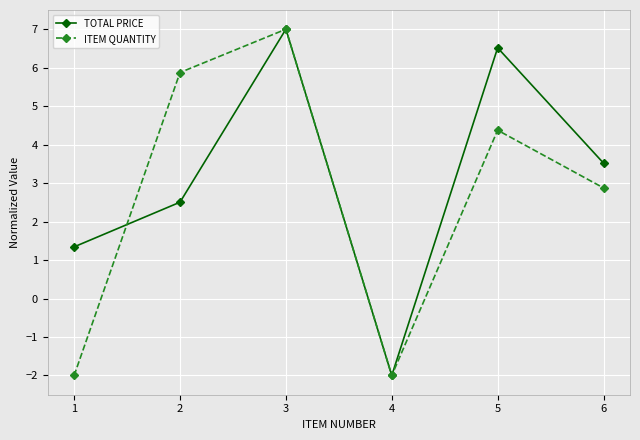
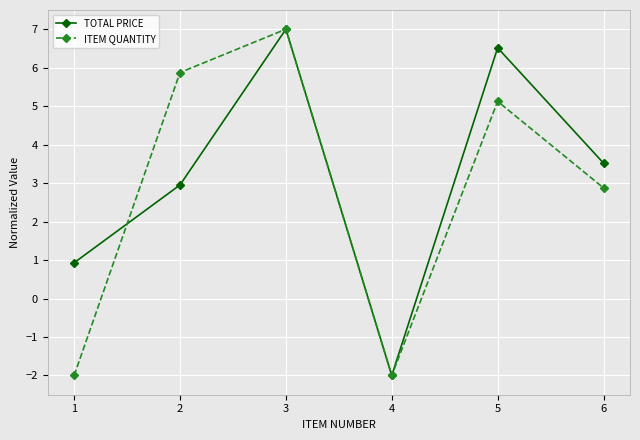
TOTAL PRICE, 1: 1.3 -> 0.9
TOTAL PRICE, 2: 2.5 -> 3.0
ITEM QUANTITY, 5: 4.4 -> 5.1
